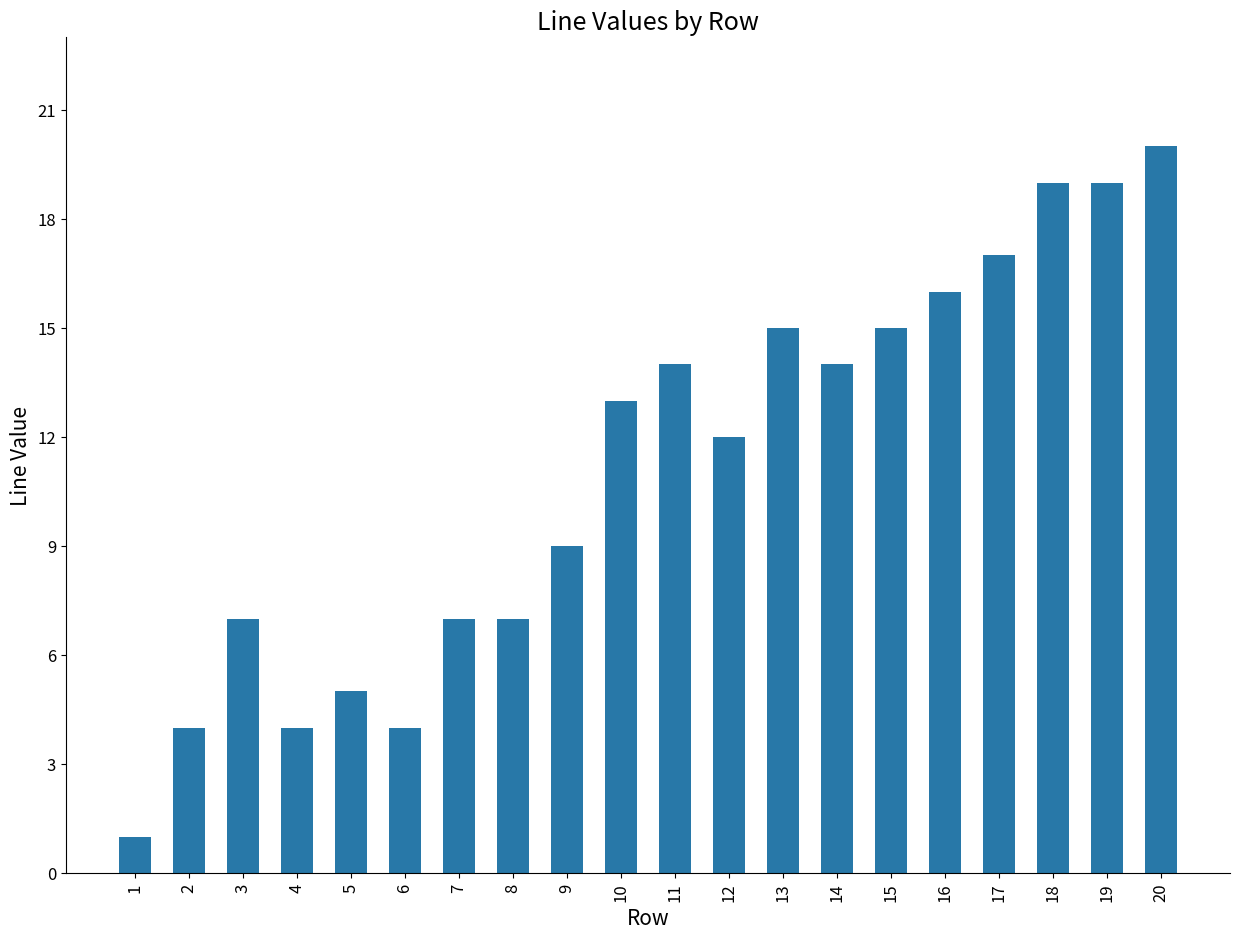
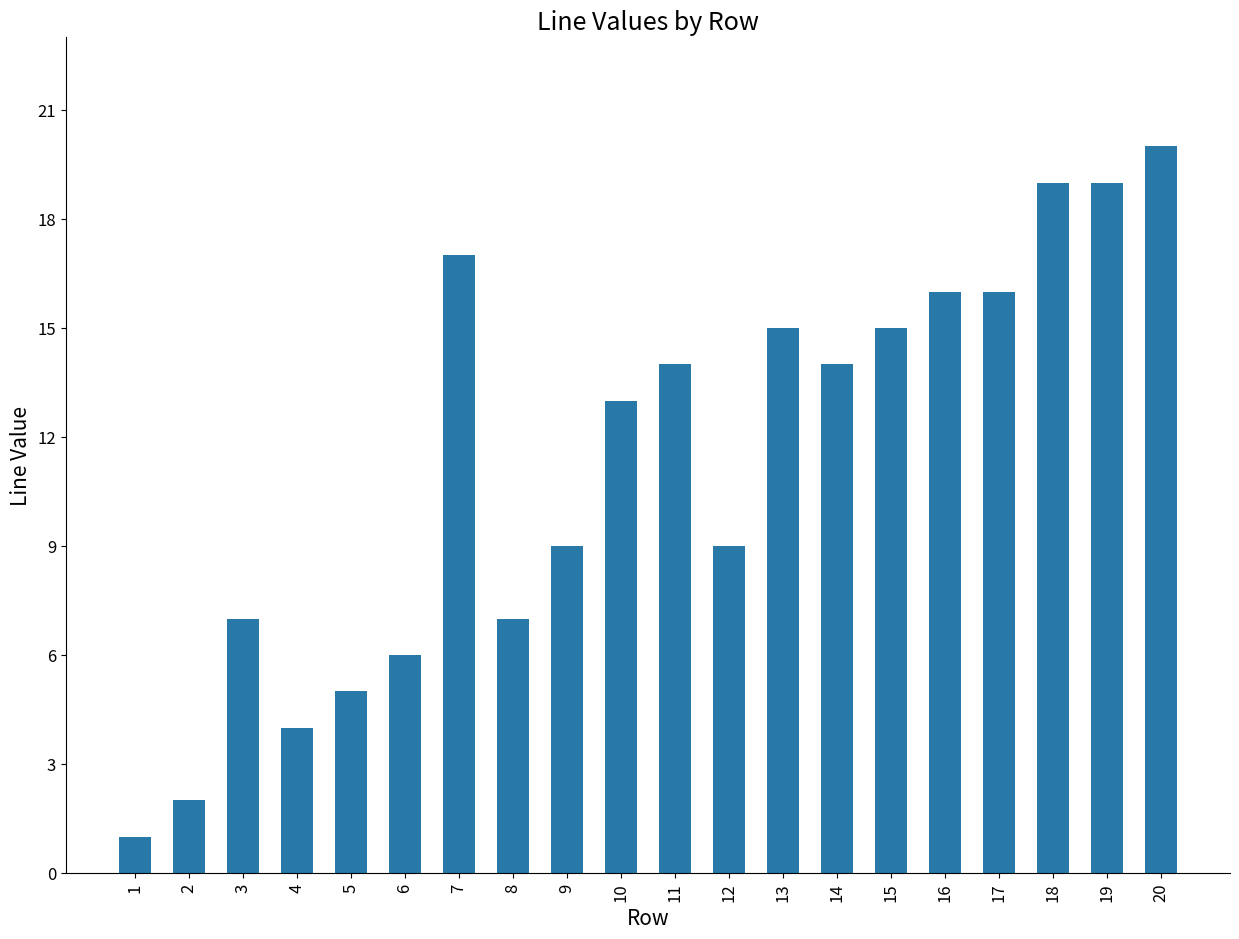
2: 4 -> 2
6: 4 -> 6
7: 7 -> 17
12: 12 -> 9
17: 17 -> 16
